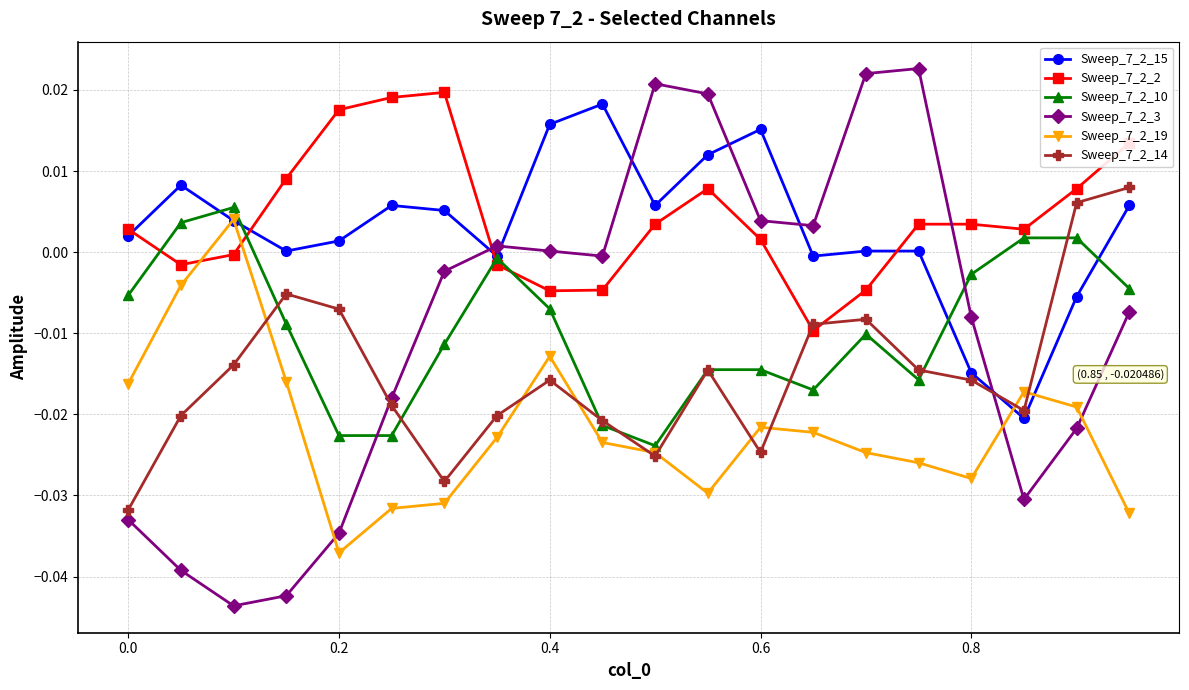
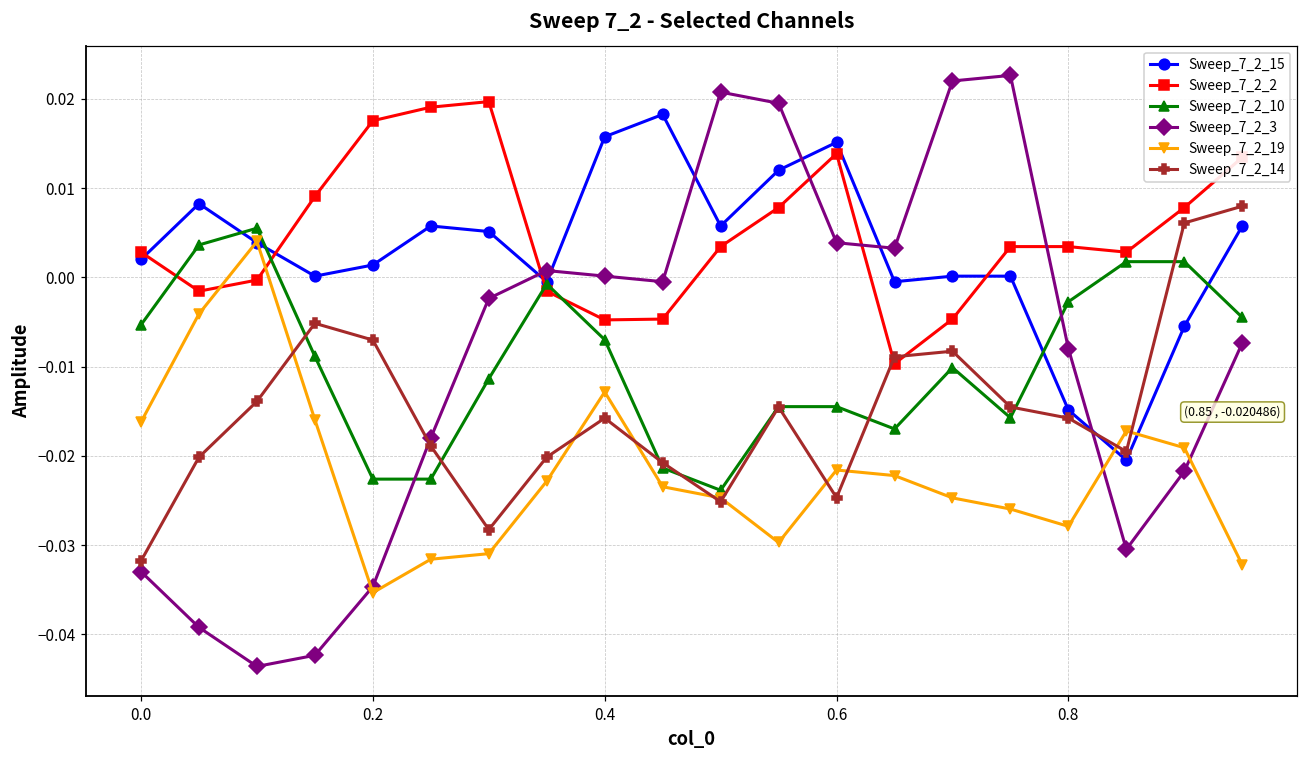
Sweep_7_2_19, 0.2: -0.037 -> -0.035
Sweep_7_2_2, 0.6: 0.002 -> 0.014
